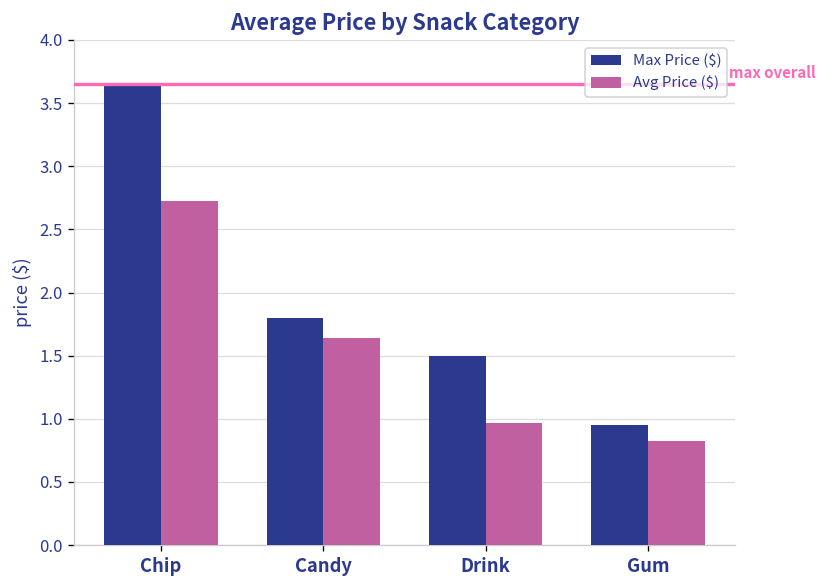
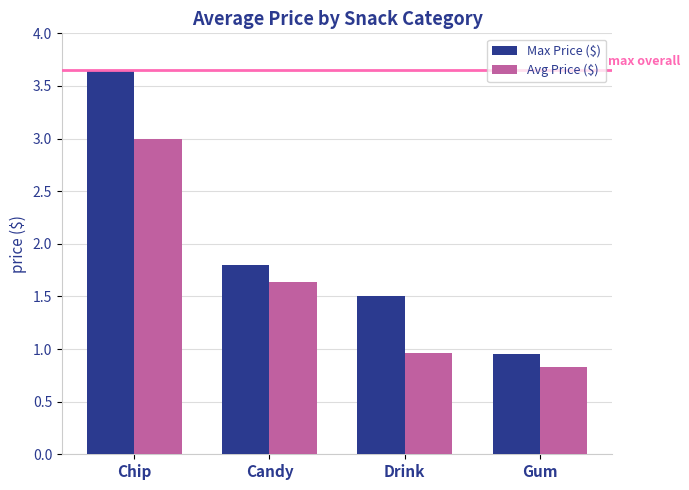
Avg Price ($), Chip: 2.73 -> 2.99
